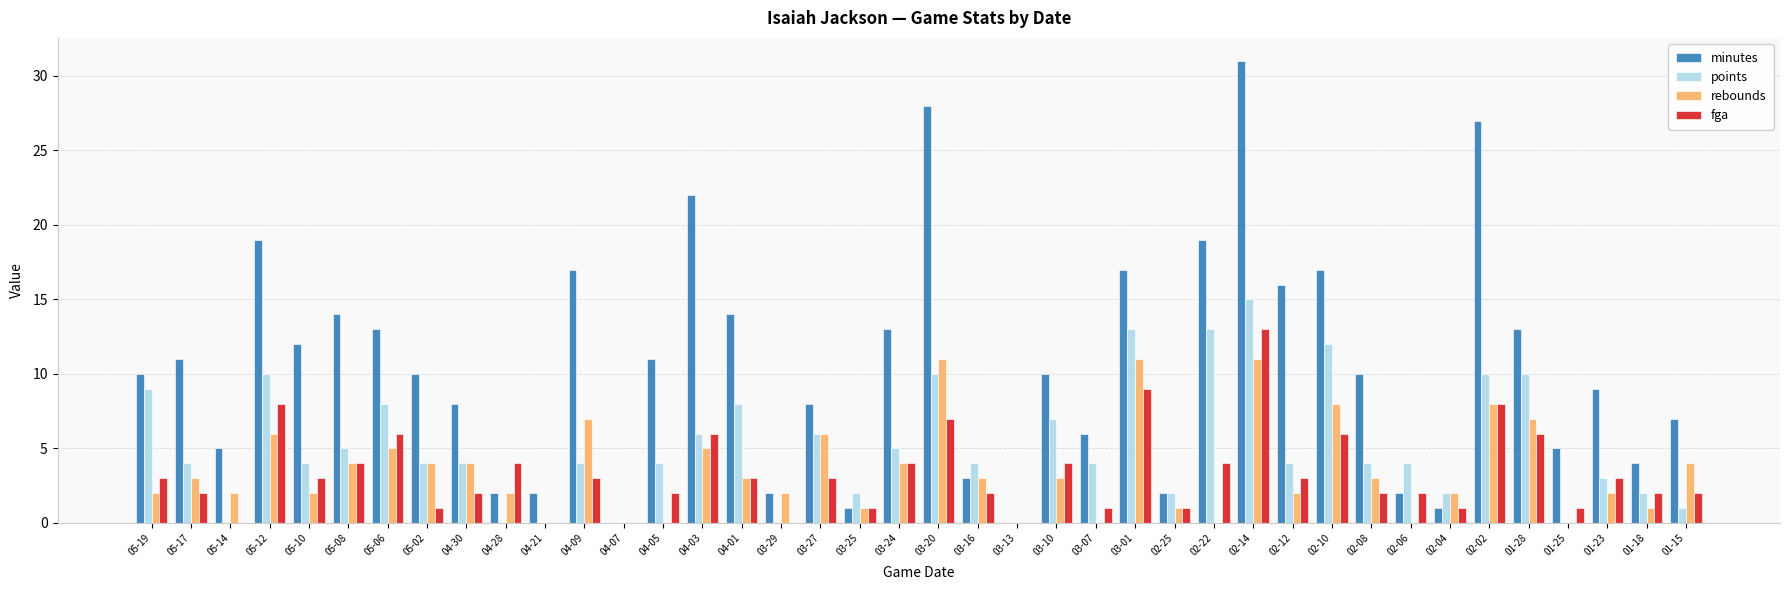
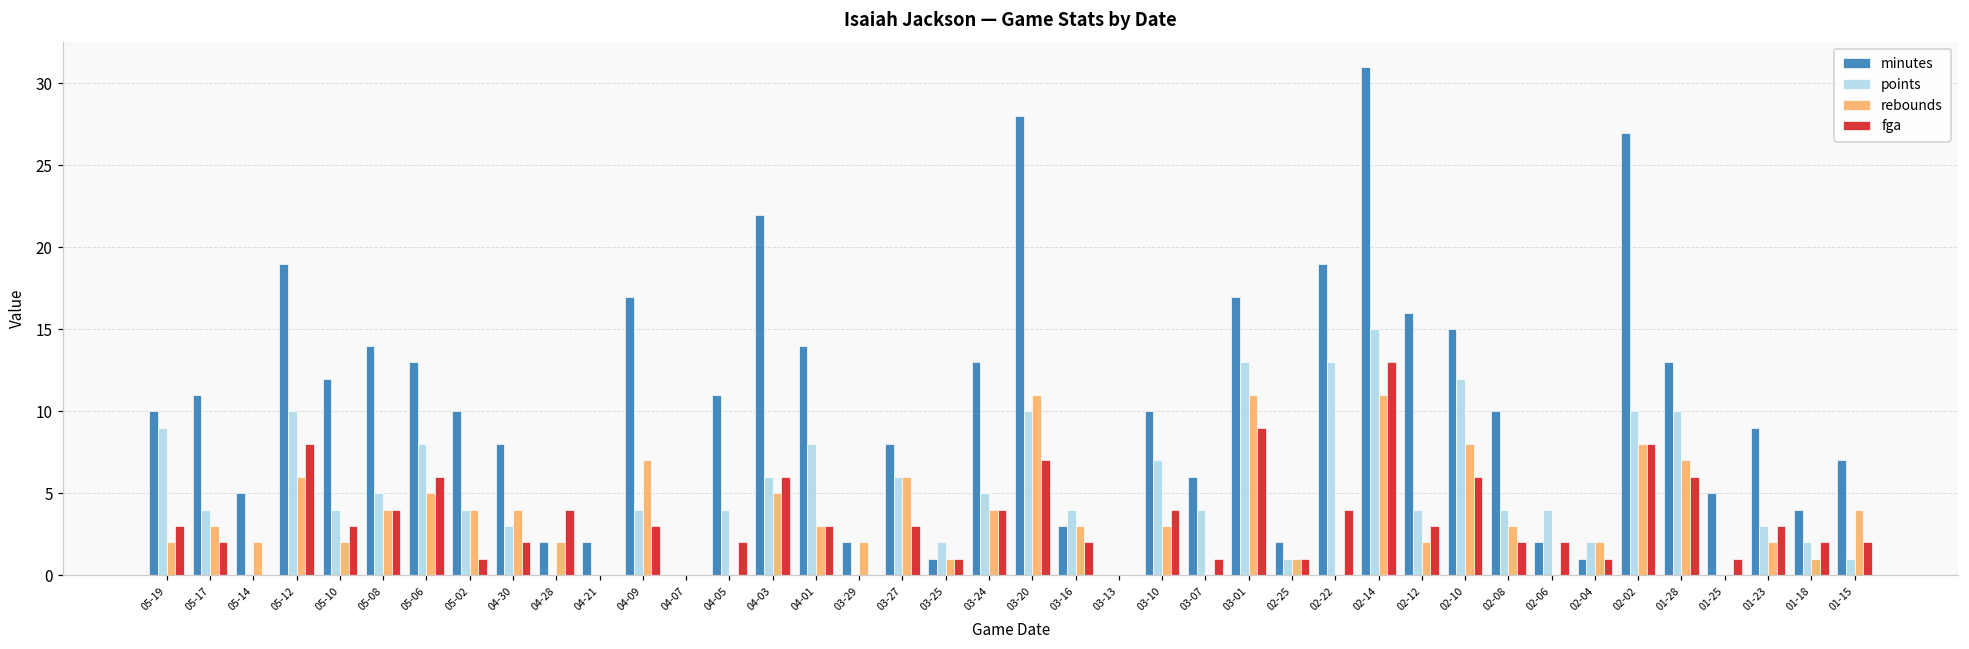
points, 04-30: 4 -> 3
points, 02-25: 2 -> 1
minutes, 02-10: 17 -> 15
